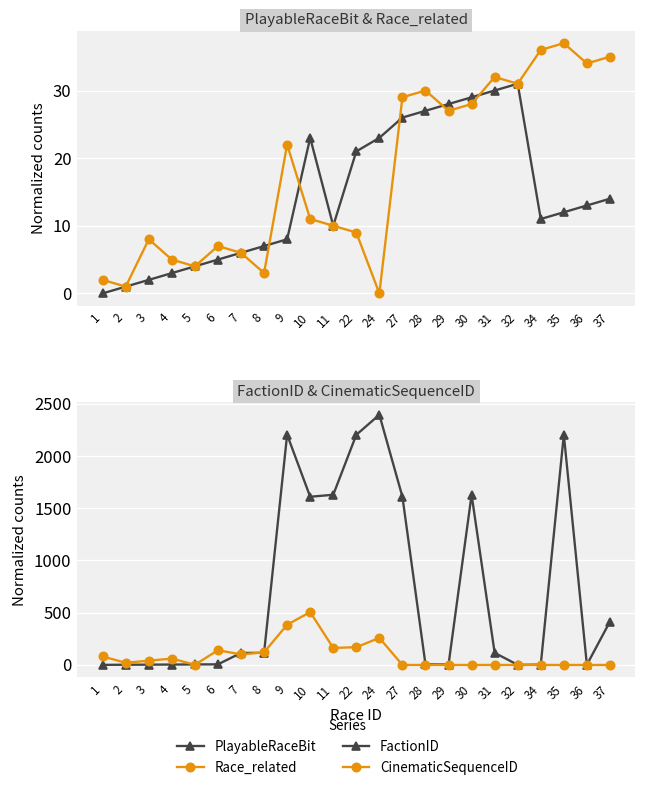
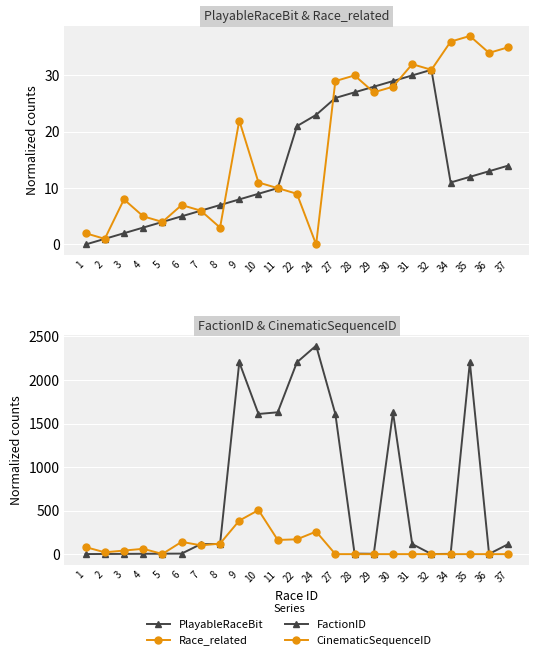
PlayableRaceBit & Race_related, PlayableRaceBit, 10: 23 -> 9
FactionID & CinematicSequenceID, FactionID, 37: 400 -> 100
